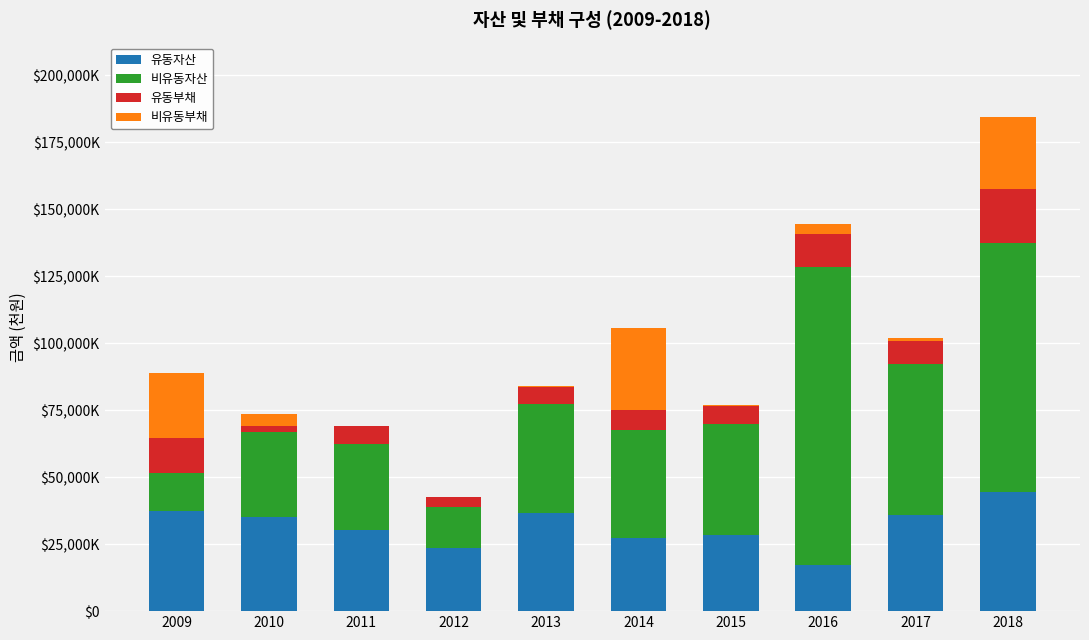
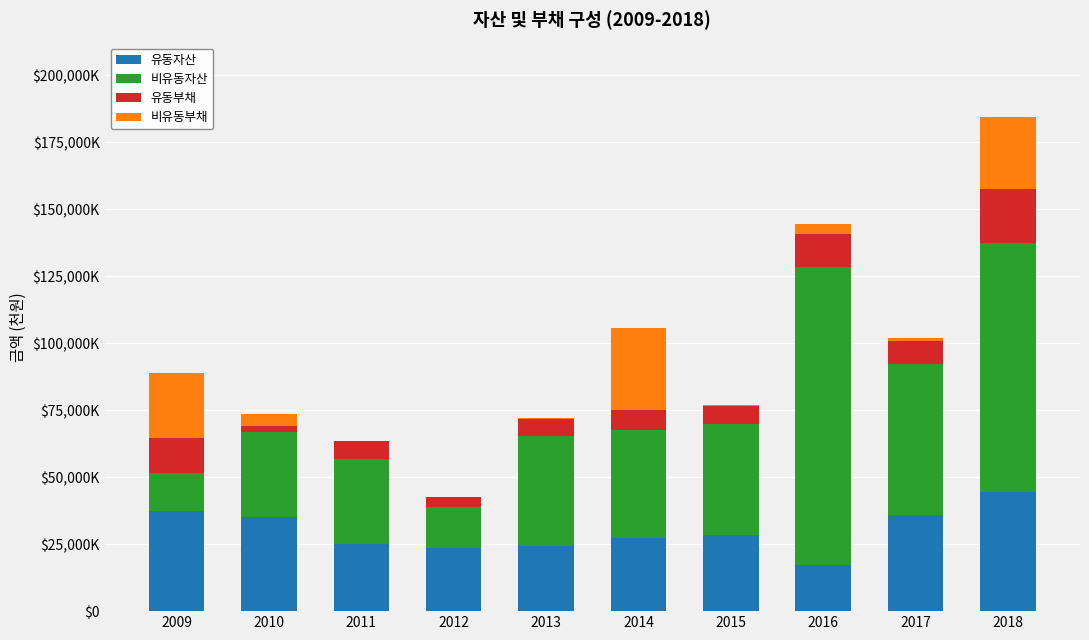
유동자산, 2011: $30,000,000 -> $25,000,000
유동자산, 2013: $37,000,000 -> $24,000,000
